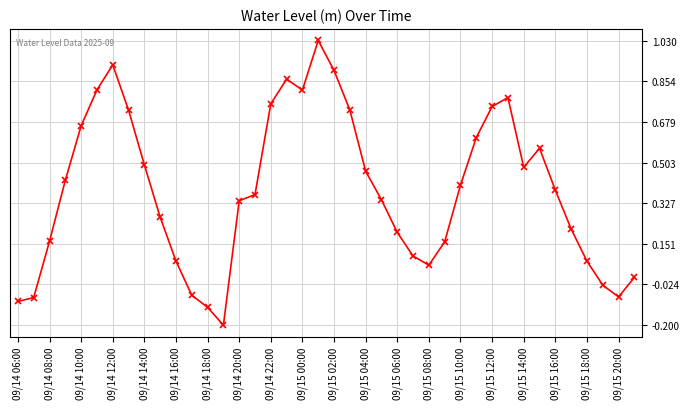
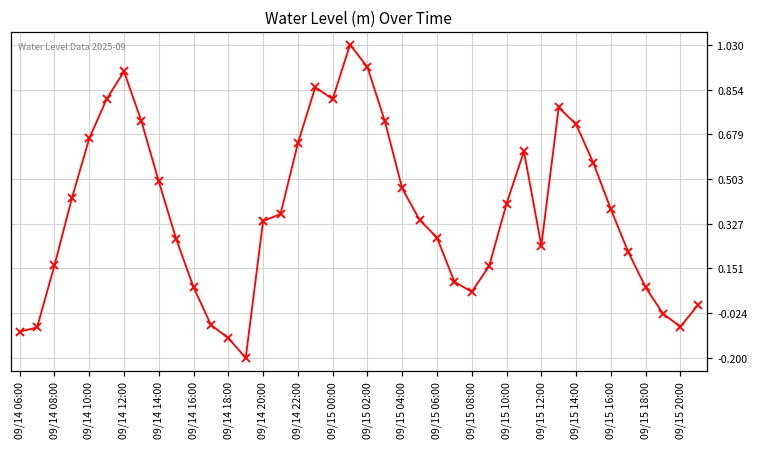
09/14 22:00: 0.76 -> 0.64
09/15 02:00: 0.90 -> 0.94
09/15 06:00: 0.20 -> 0.27
09/15 12:00: 0.75 -> 0.24
09/15 14:00: 0.48 -> 0.72
